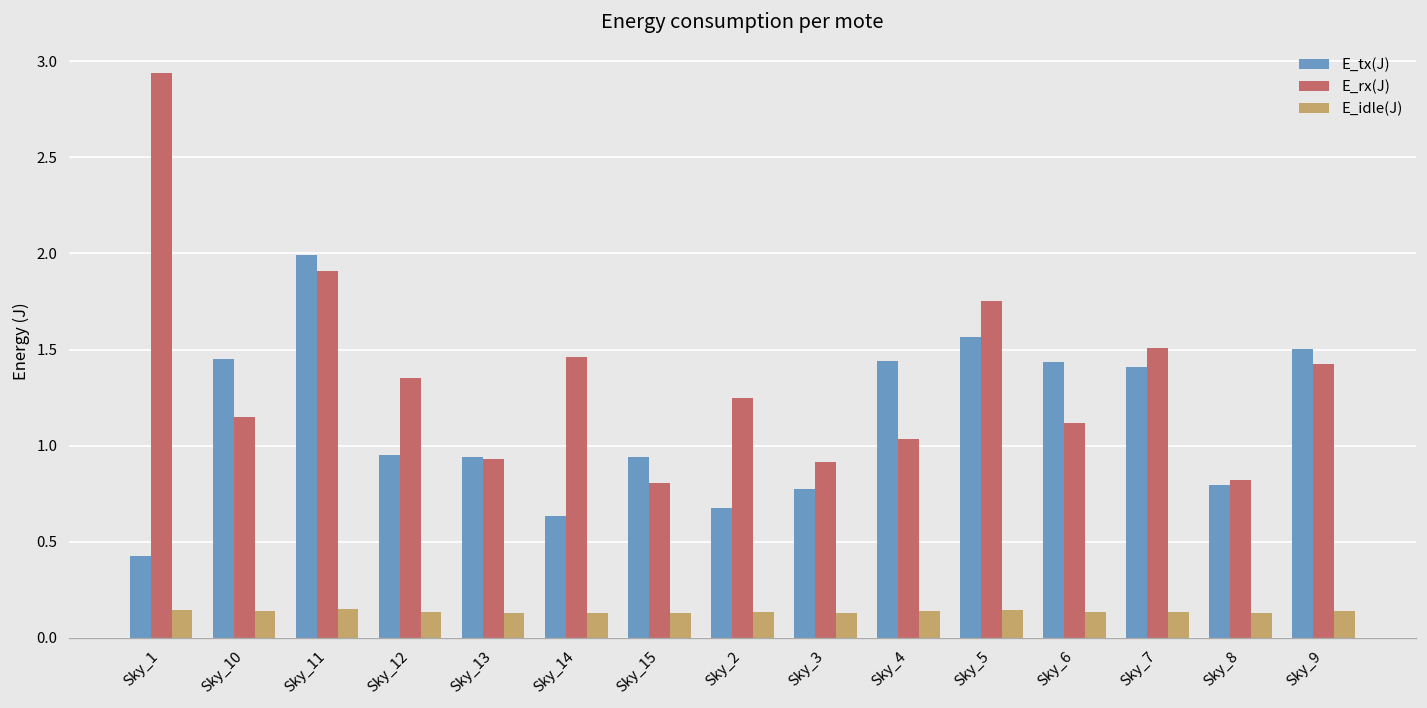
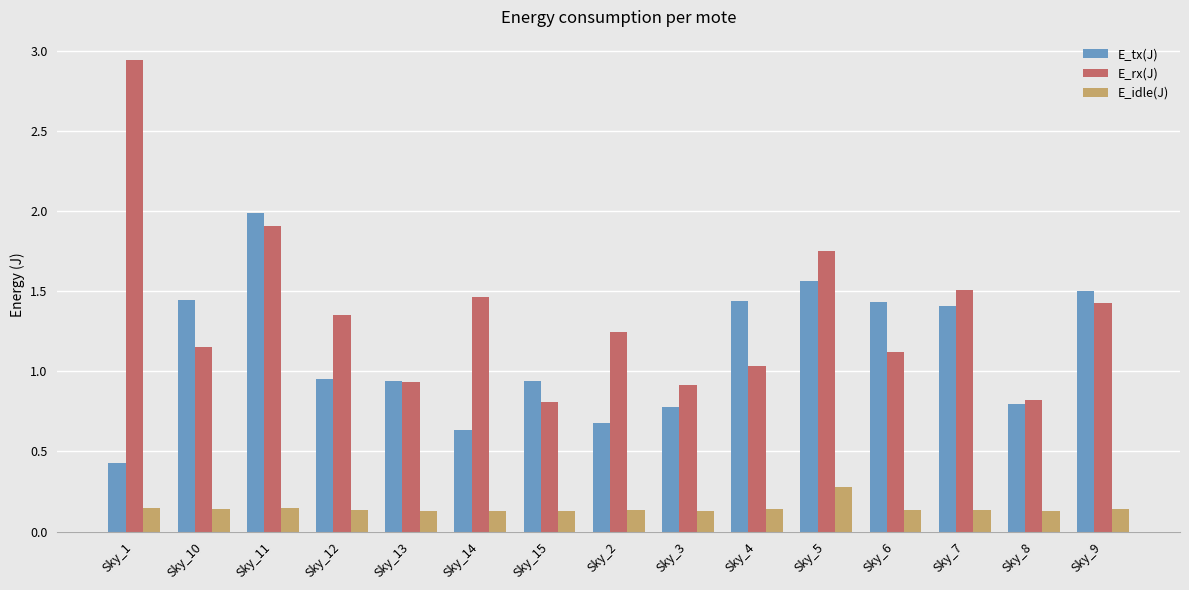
E_idle(J), Sky_5: 0.14 -> 0.28
